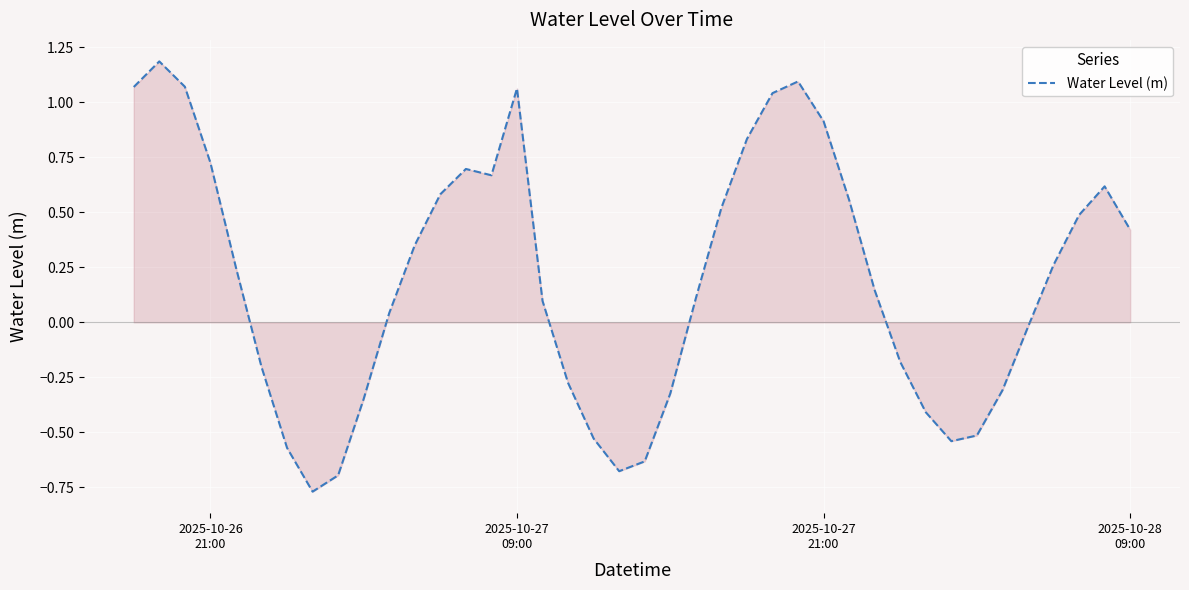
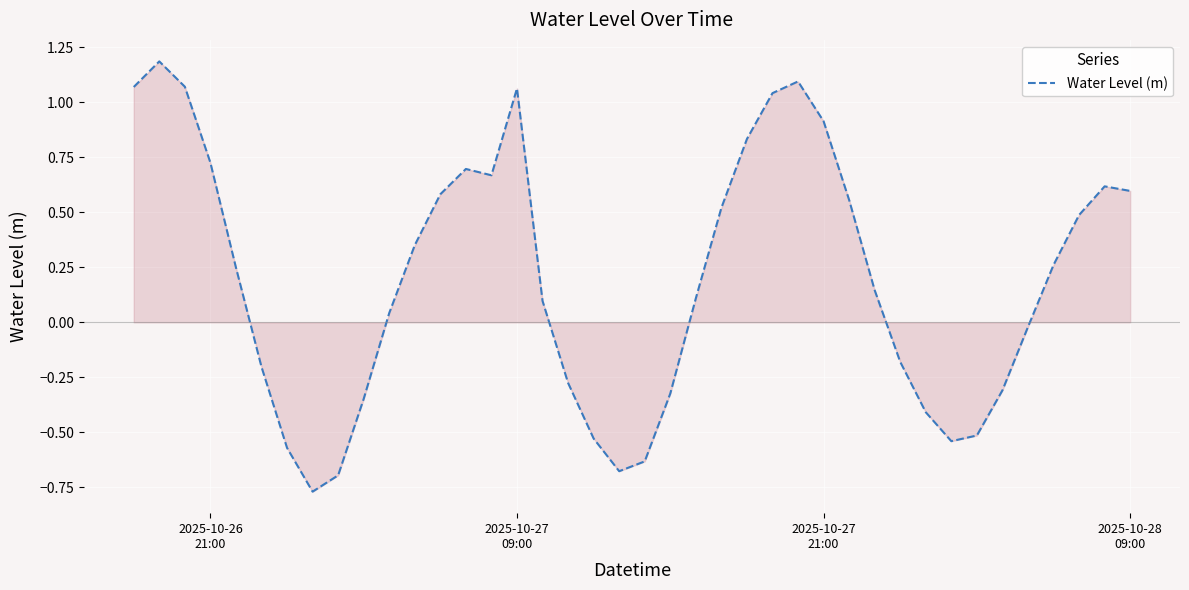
Water Level (m), 2025-10-28 09:00: 0.42 -> 0.60
